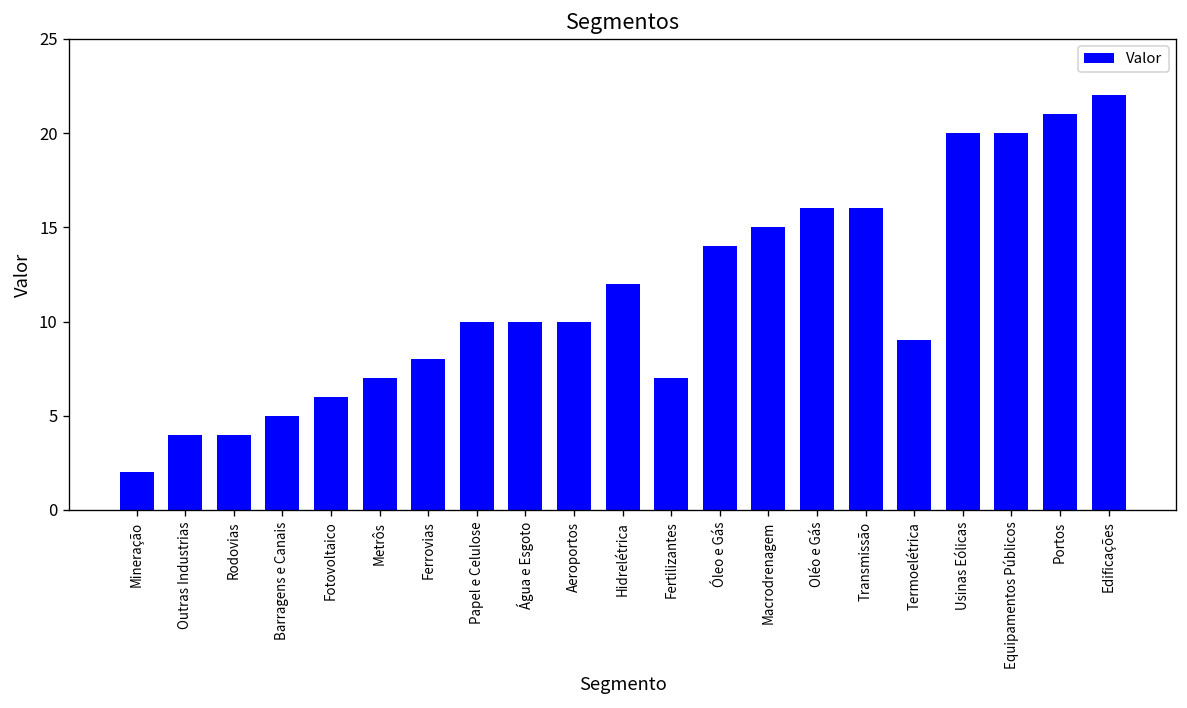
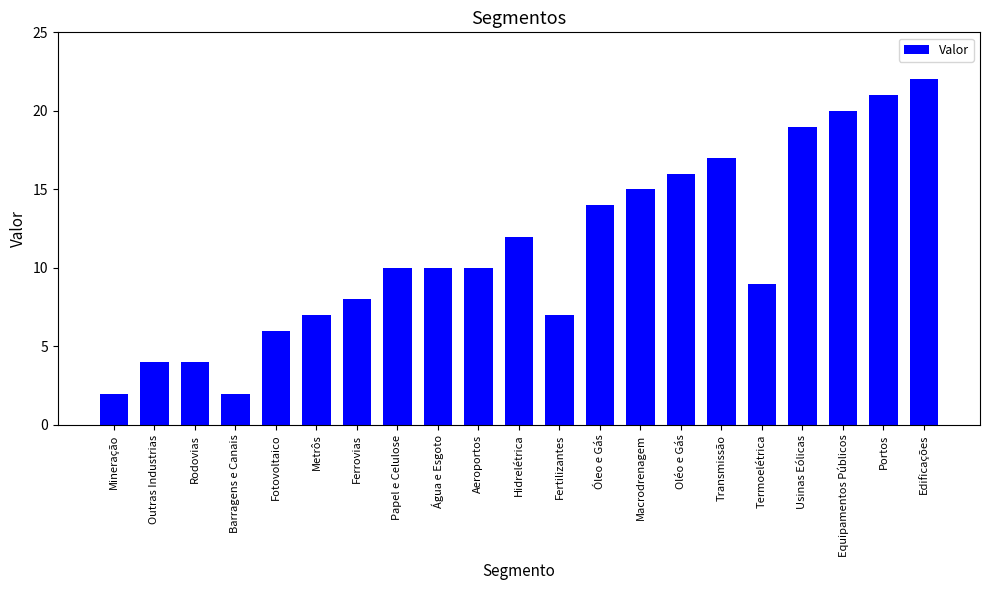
Barragens e Canais: 5 -> 2
Transmissão: 16 -> 17
Usinas Eólicas: 20 -> 19
